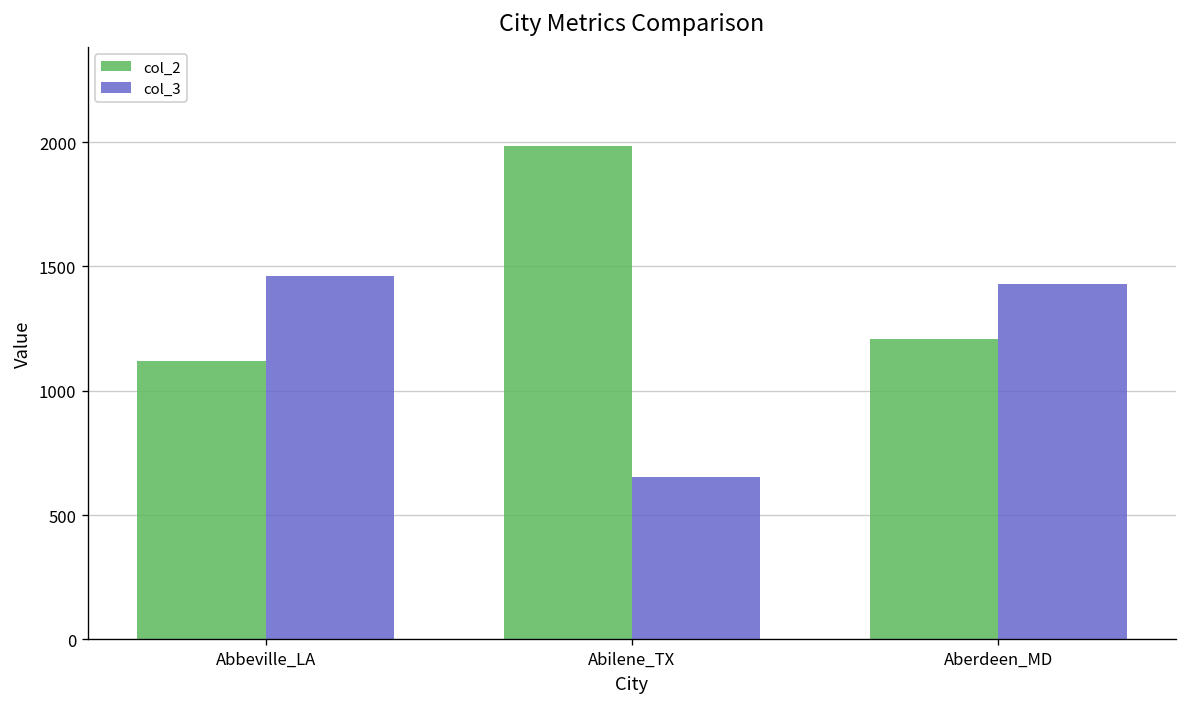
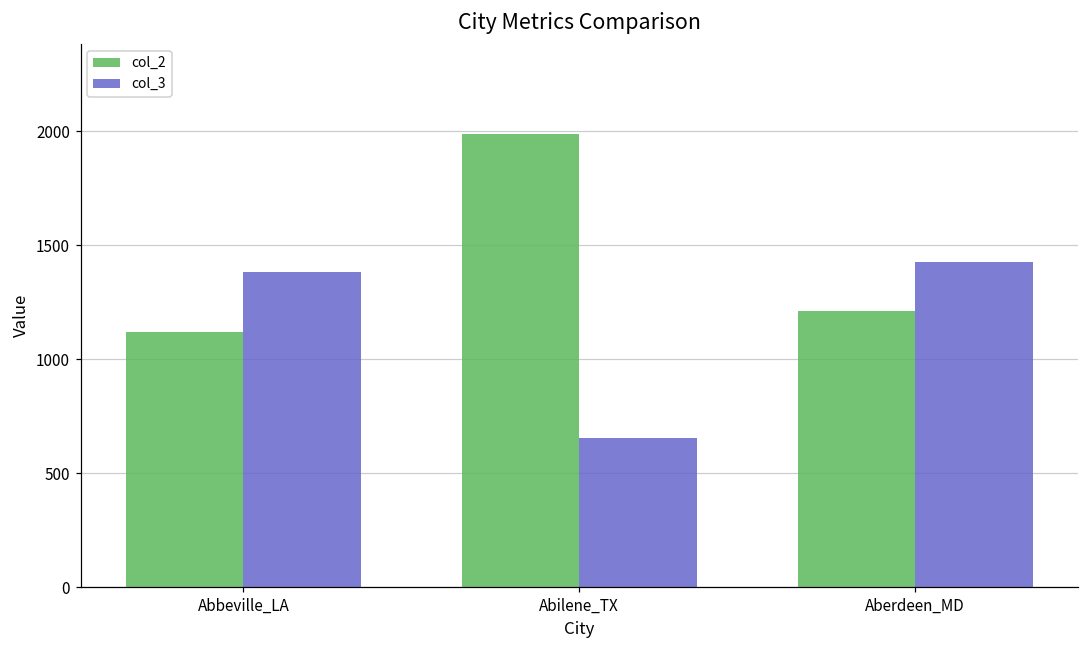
col_3, Abbeville_LA: 1460 -> 1380
